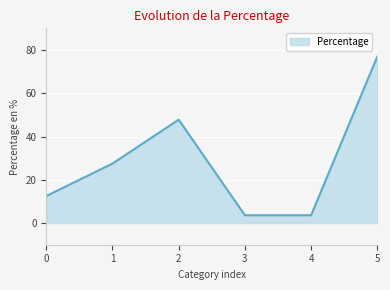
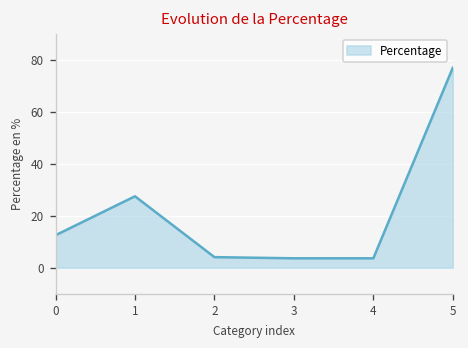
2: 48 -> 4
